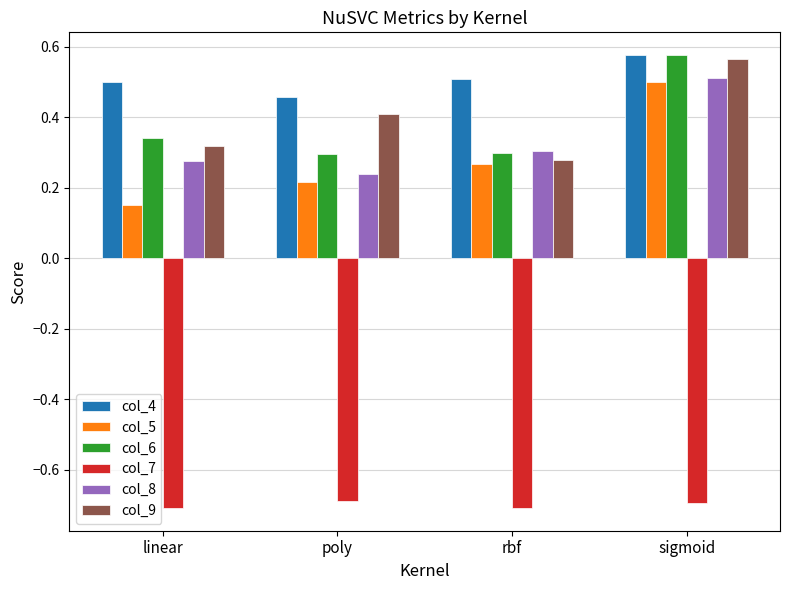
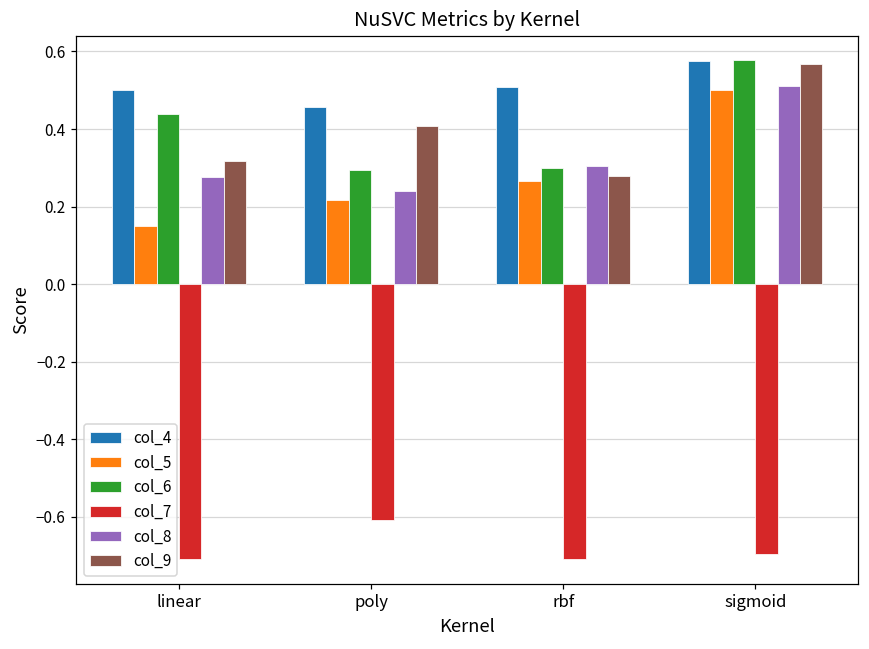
col_6, linear: 0.34 -> 0.44
col_7, poly: -0.69 -> -0.61
